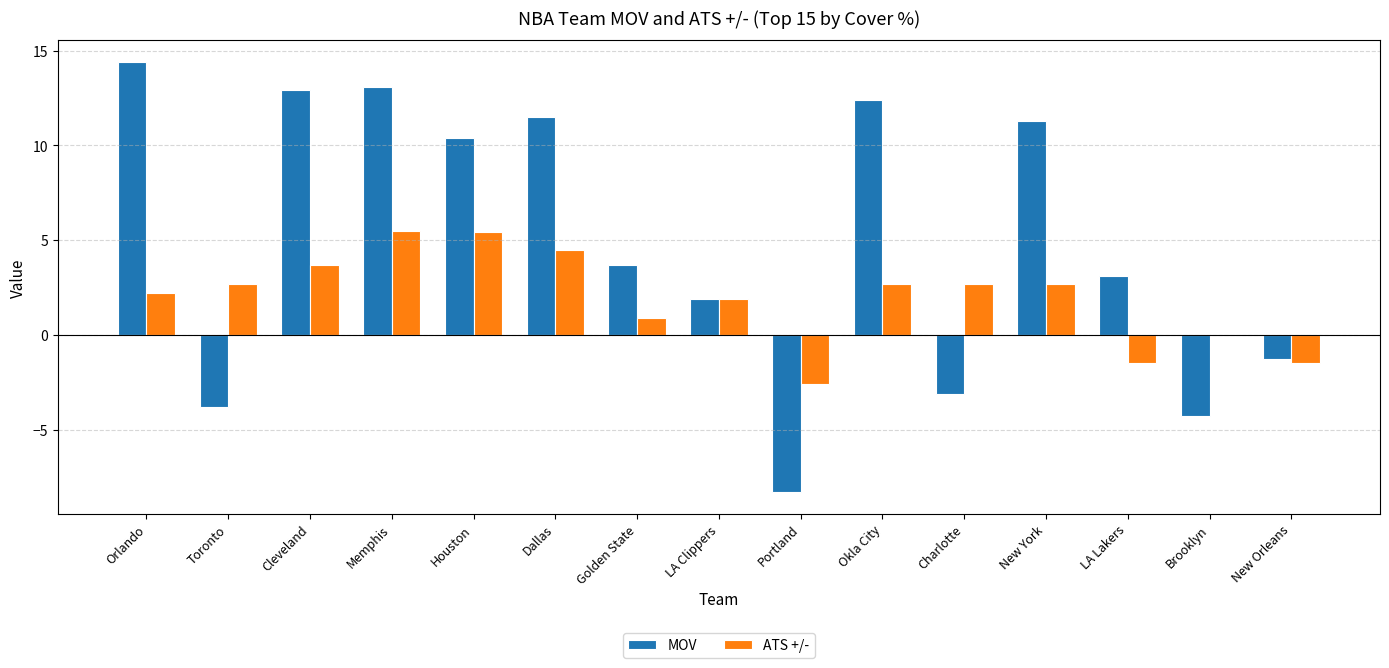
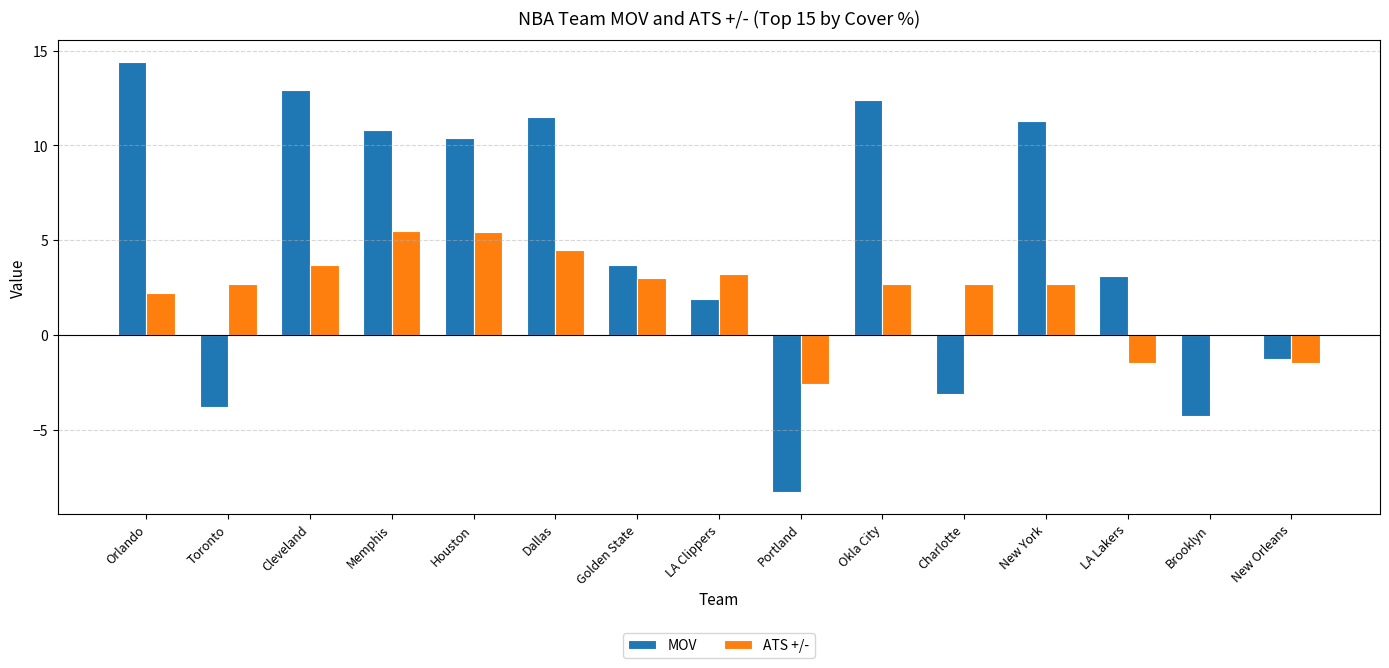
MOV, Memphis: 13.1 -> 10.8
ATS +/-, Golden State: 0.9 -> 3.0
ATS +/-, LA Clippers: 1.9 -> 3.2
